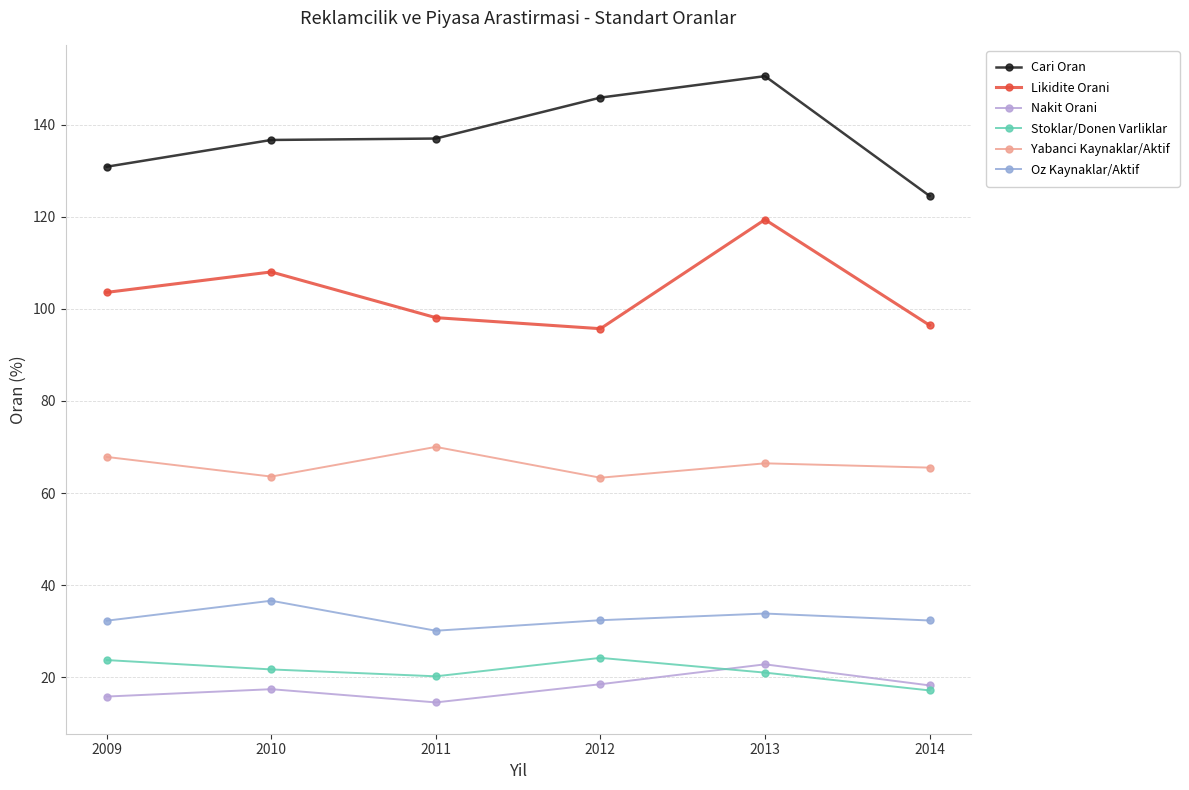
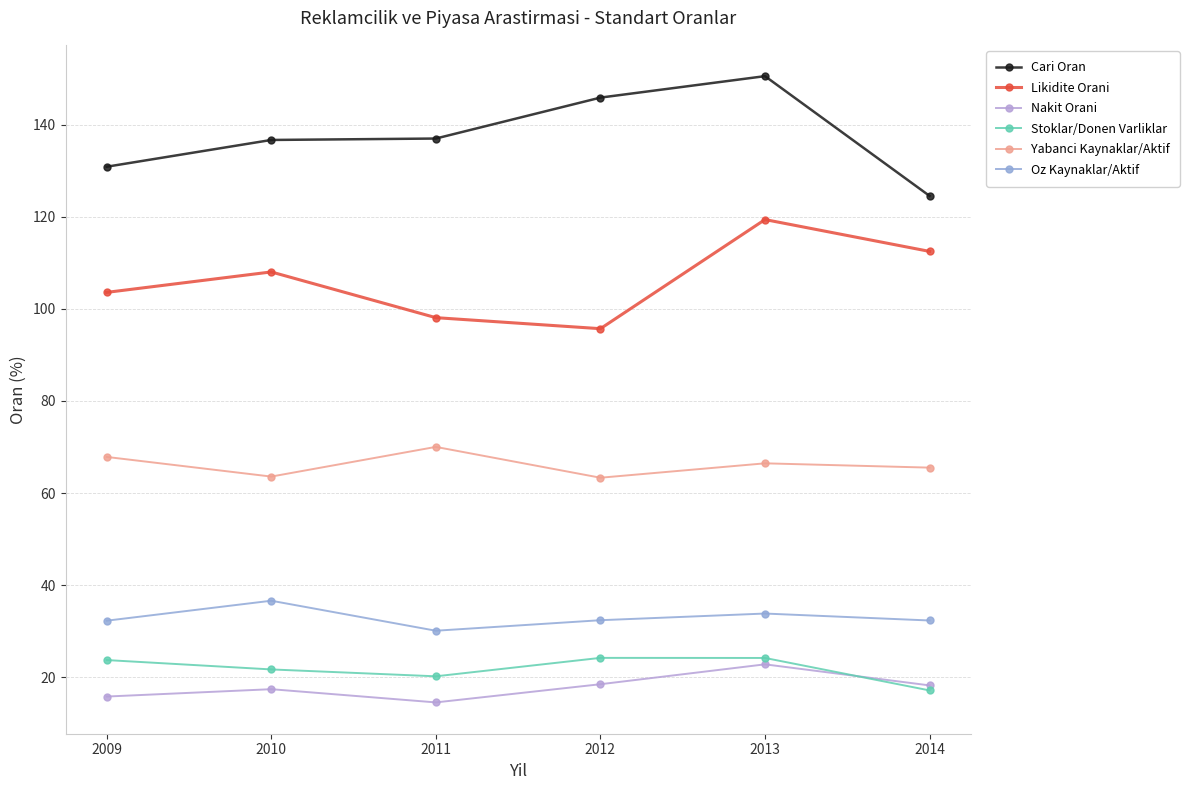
Stoklar/Donen Varliklar, 2013: 21 -> 24
Likidite Orani, 2014: 96 -> 112
